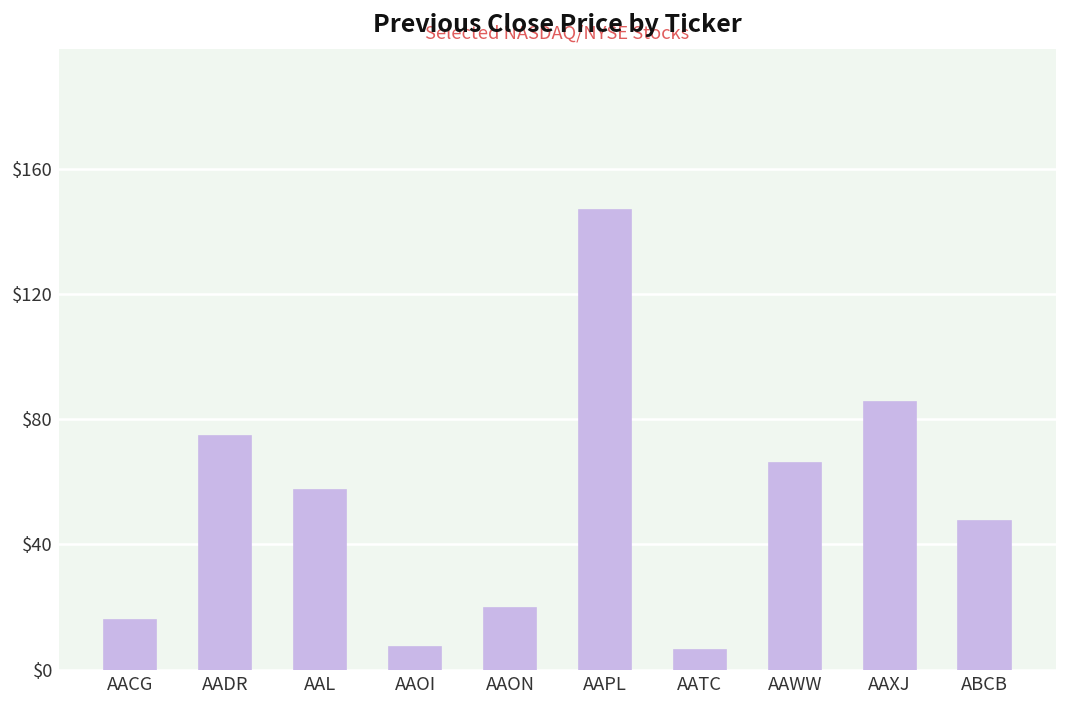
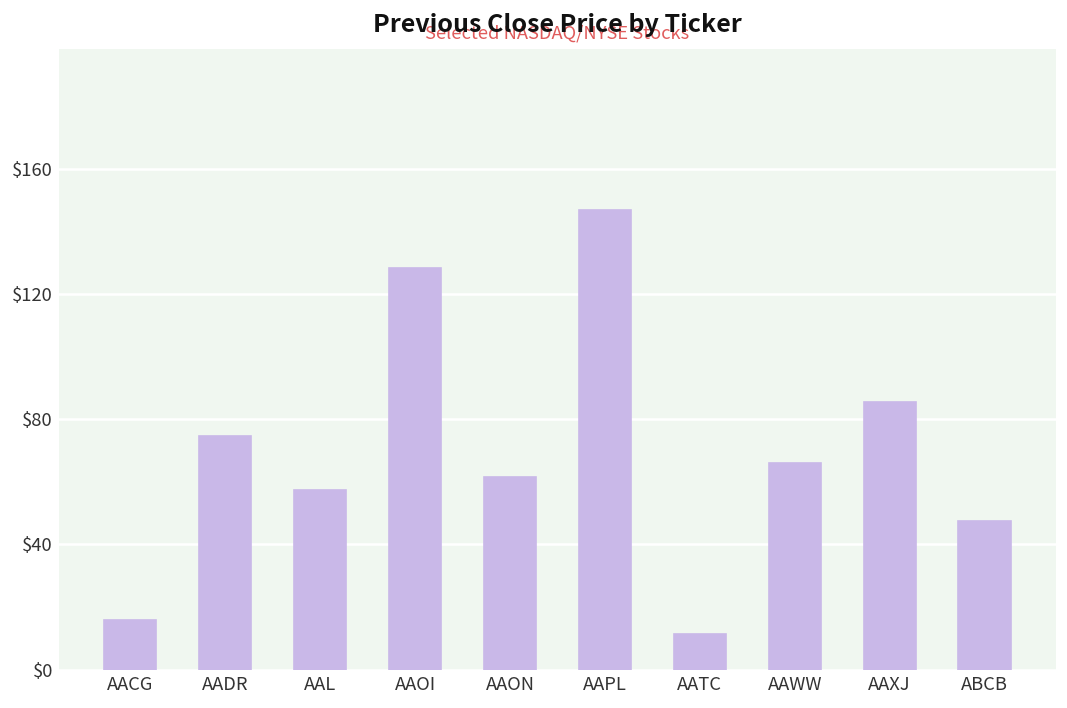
AAOI: $7 -> $128
AAON: $20 -> $61
AATC: $6 -> $11
